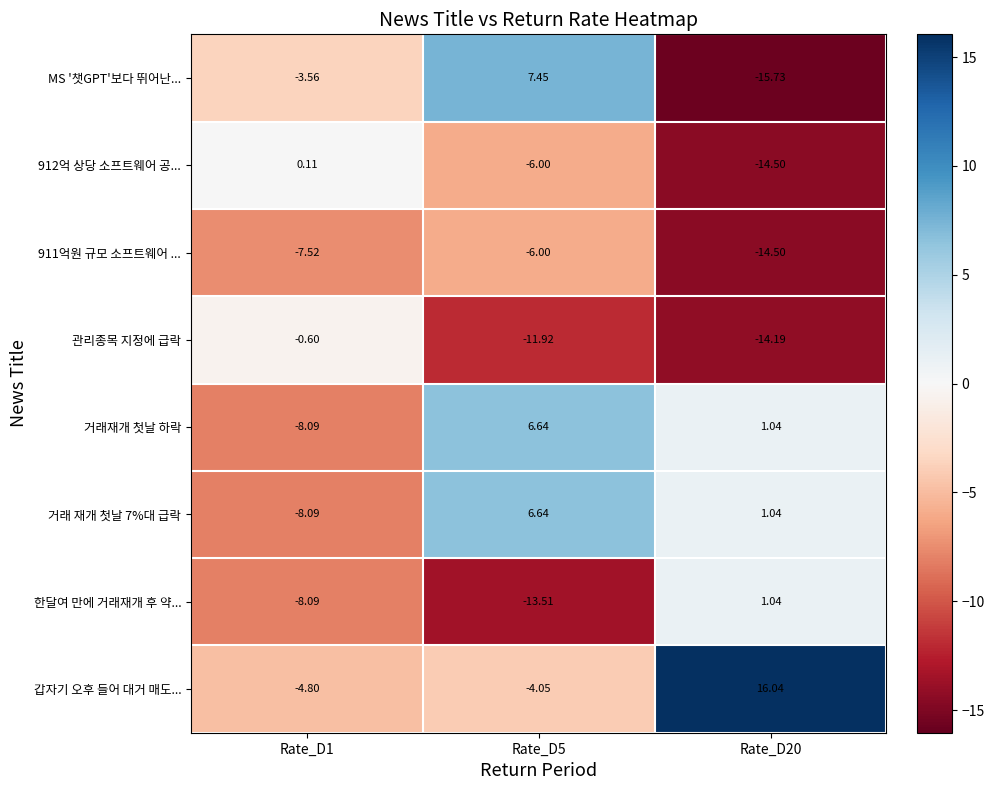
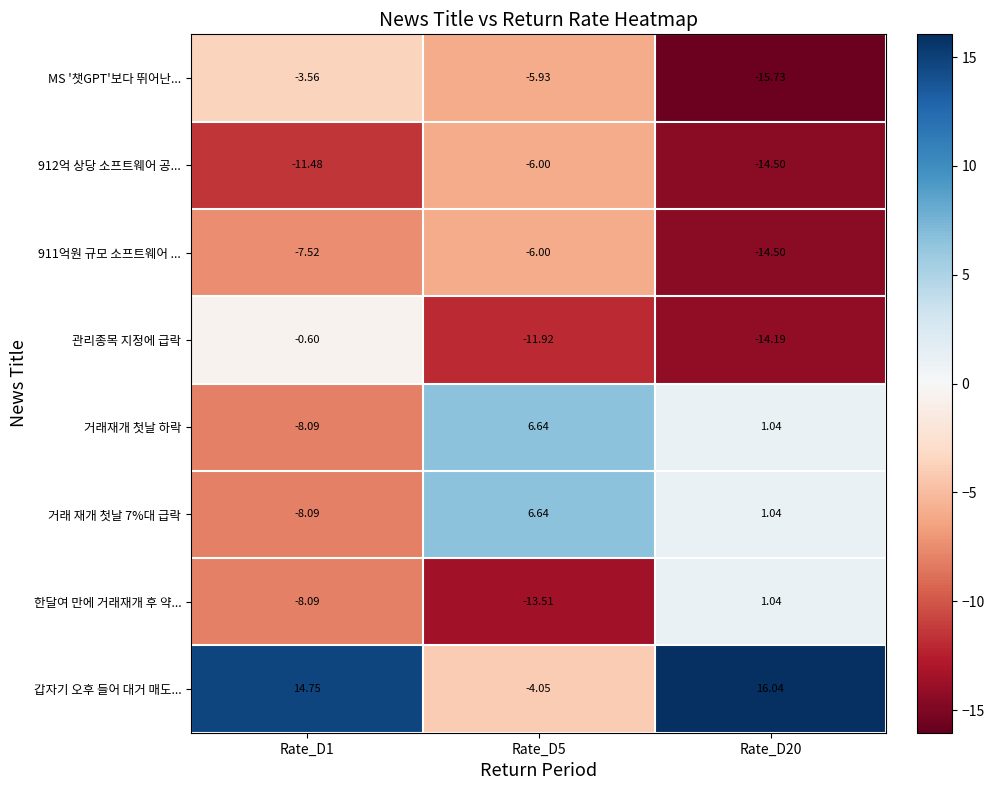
MS '챗GPT'보다 뛰어난..., Rate_D5: 7.45 -> -5.93
912억 상당 소프트웨어 공..., Rate_D1: 0.11 -> -11.48
갑자기 오후 들어 대거 매도..., Rate_D1: -4.80 -> 14.75
